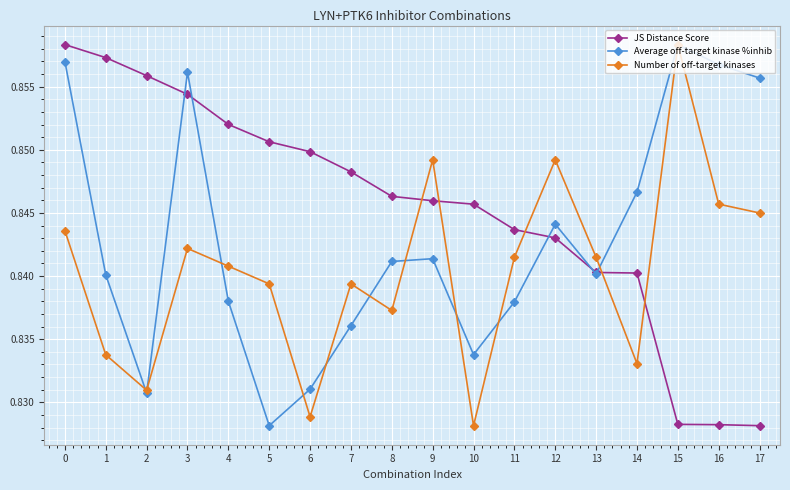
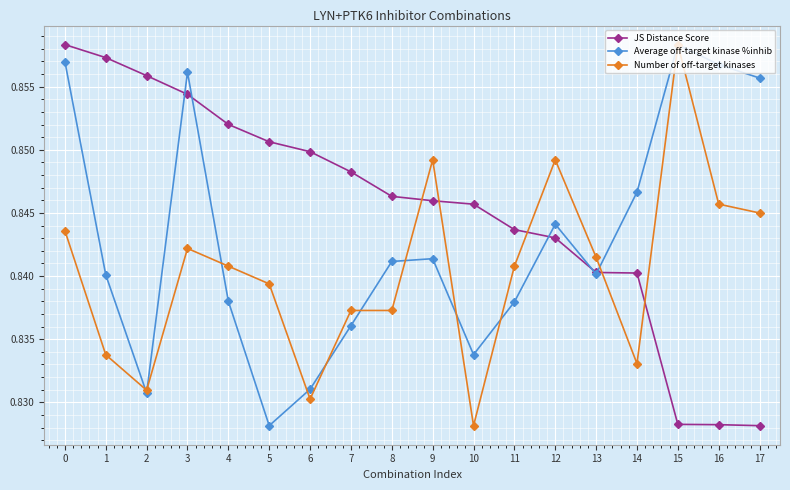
Number of off-target kinases, 6: 0.8289 -> 0.8303
Number of off-target kinases, 7: 0.8394 -> 0.8373
Number of off-target kinases, 11: 0.8415 -> 0.8408
